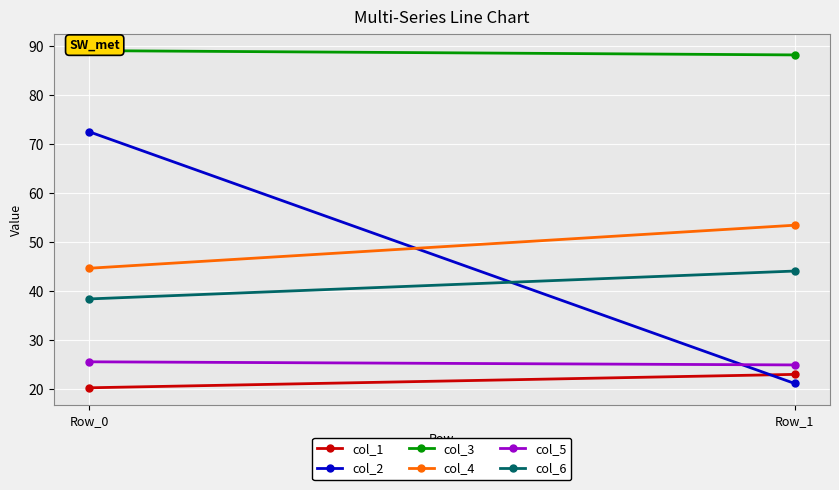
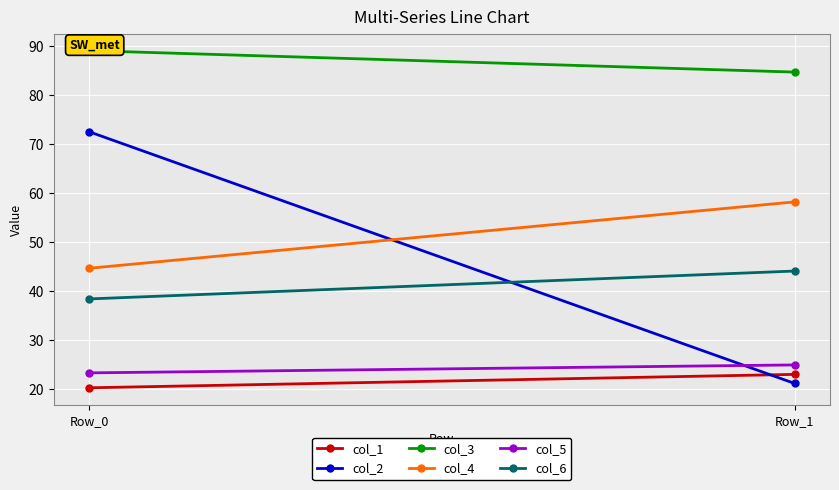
col_5, Row_0: 26 -> 23
col_3, Row_1: 88 -> 85
col_4, Row_1: 53 -> 58
